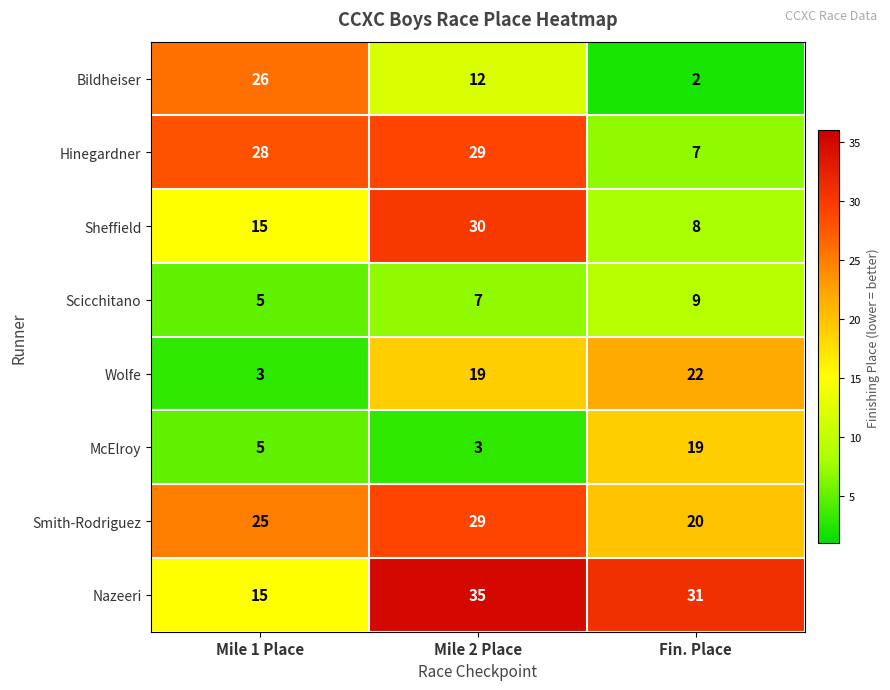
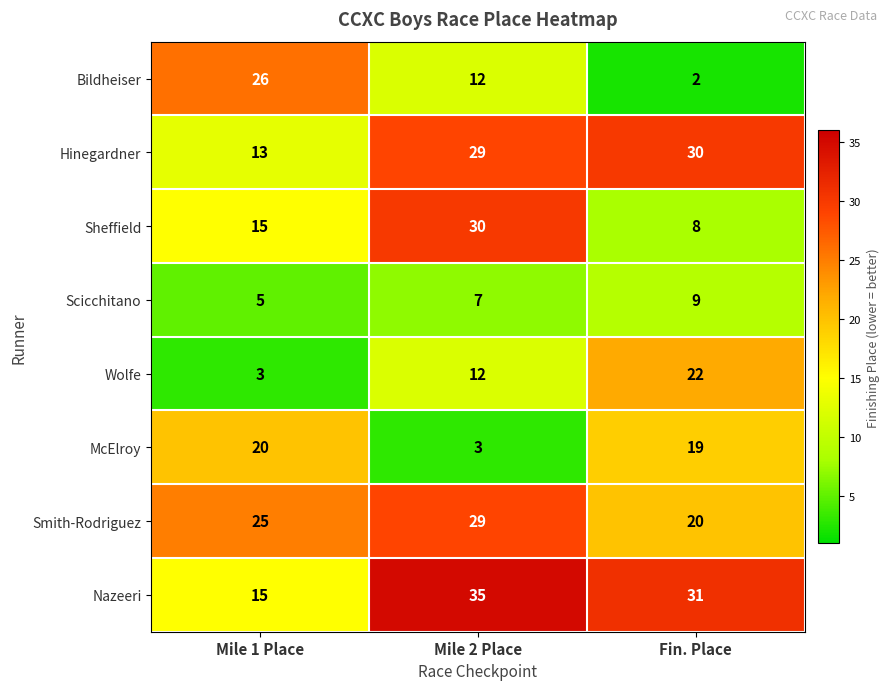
Hinegardner, Mile 1 Place: 28 -> 13
Hinegardner, Fin. Place: 7 -> 30
Wolfe, Mile 2 Place: 19 -> 12
McElroy, Mile 1 Place: 5 -> 20
